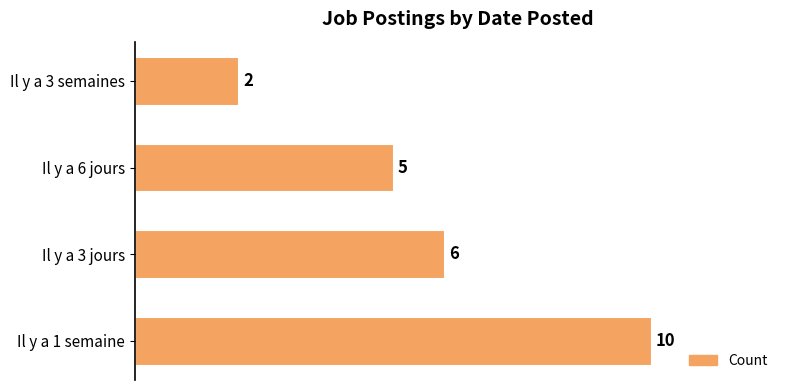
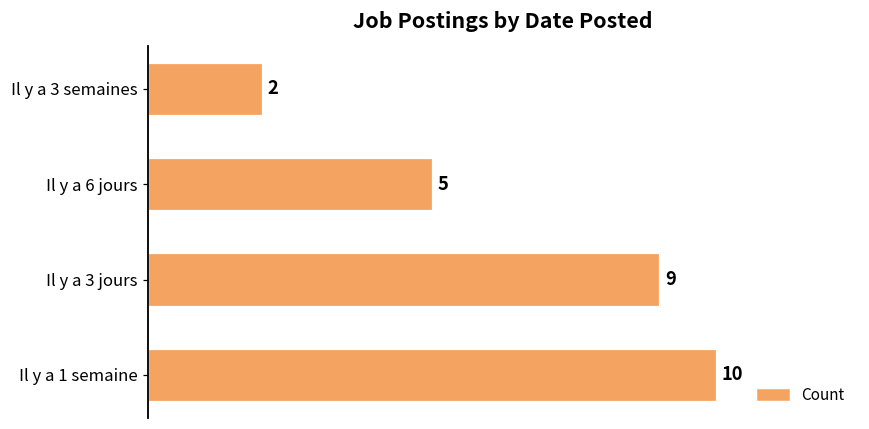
Il y a 3 jours: 6 -> 9
